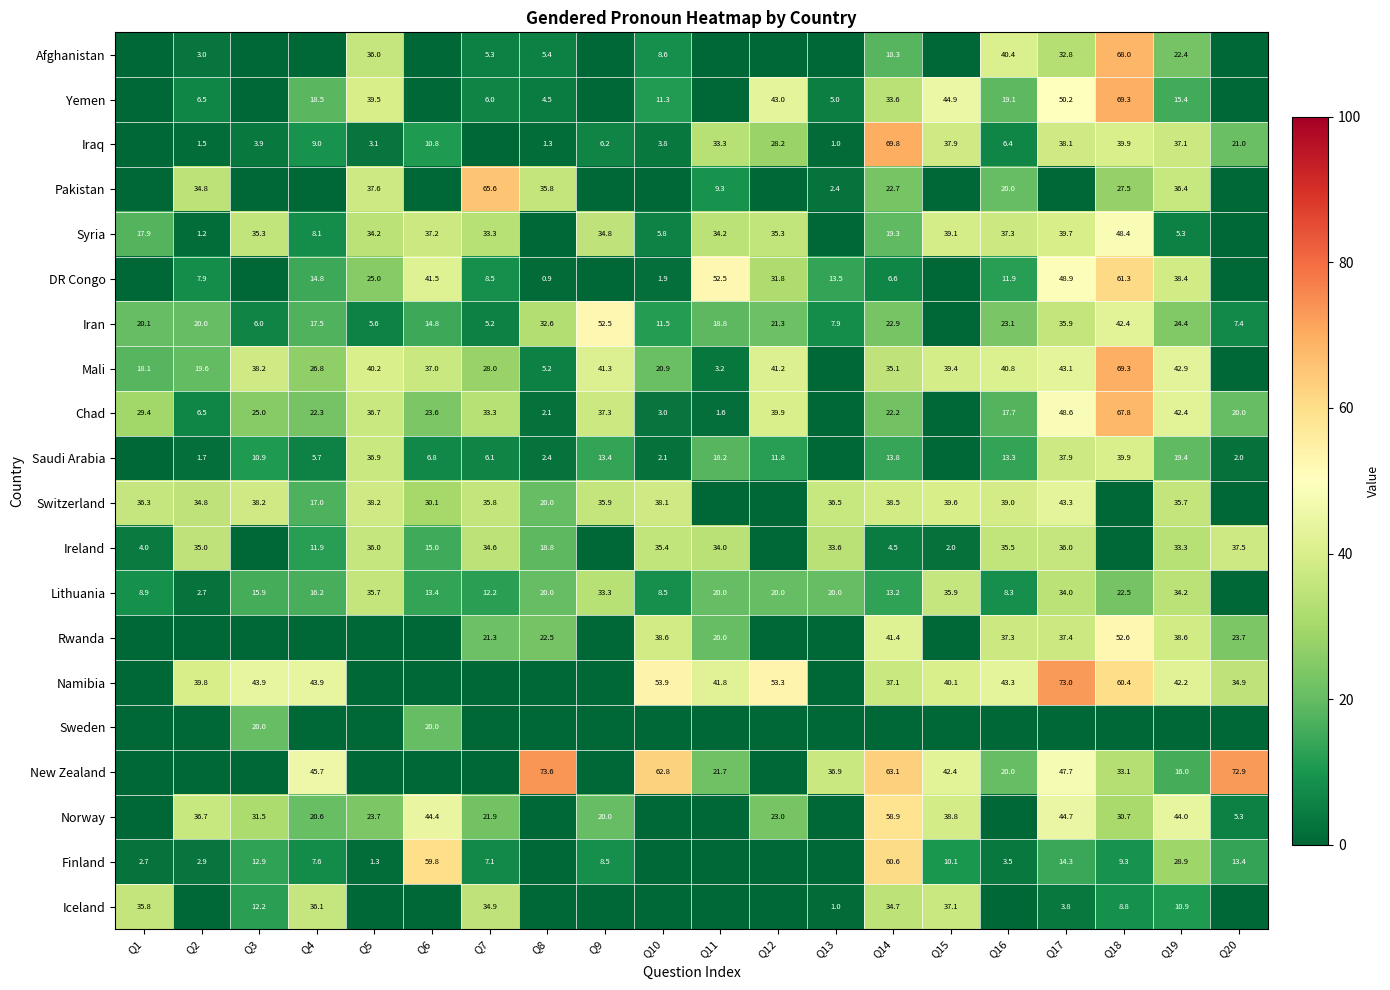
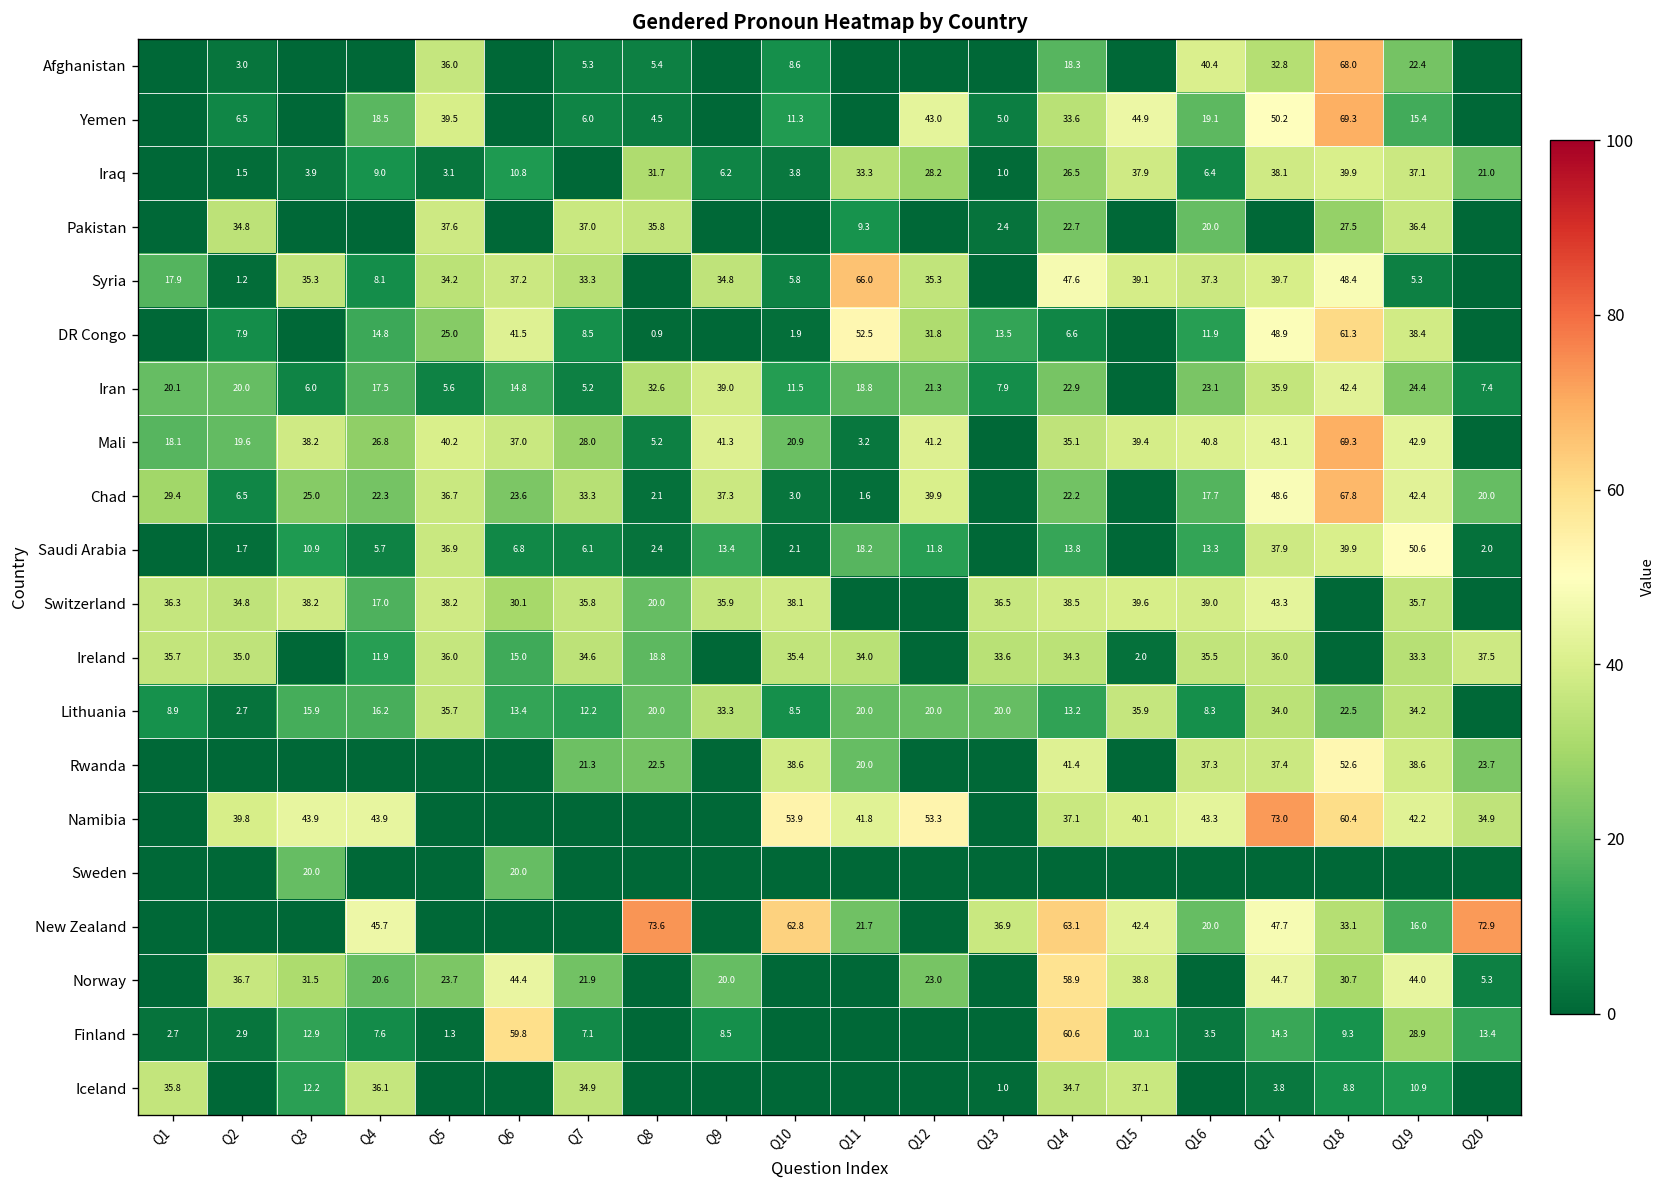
Iraq, Q8: 1.3 -> 31.7
Iraq, Q14: 69.8 -> 26.5
Pakistan, Q7: 65.6 -> 37.0
Syria, Q11: 34.2 -> 66.0
Syria, Q14: 19.3 -> 47.6
Iran, Q9: 52.5 -> 39.0
Saudi Arabia, Q19: 19.4 -> 50.6
Ireland, Q1: 4.0 -> 35.7
Ireland, Q14: 4.5 -> 34.3
